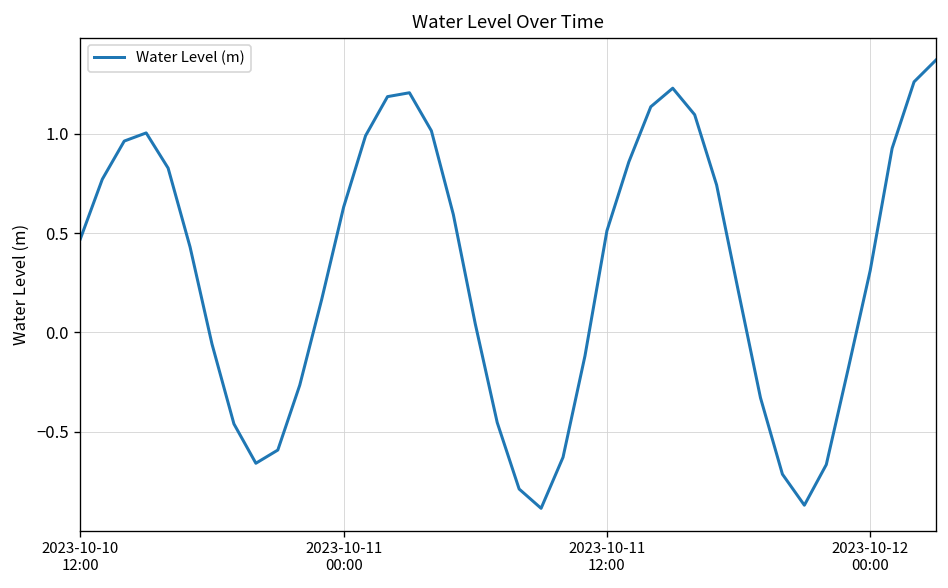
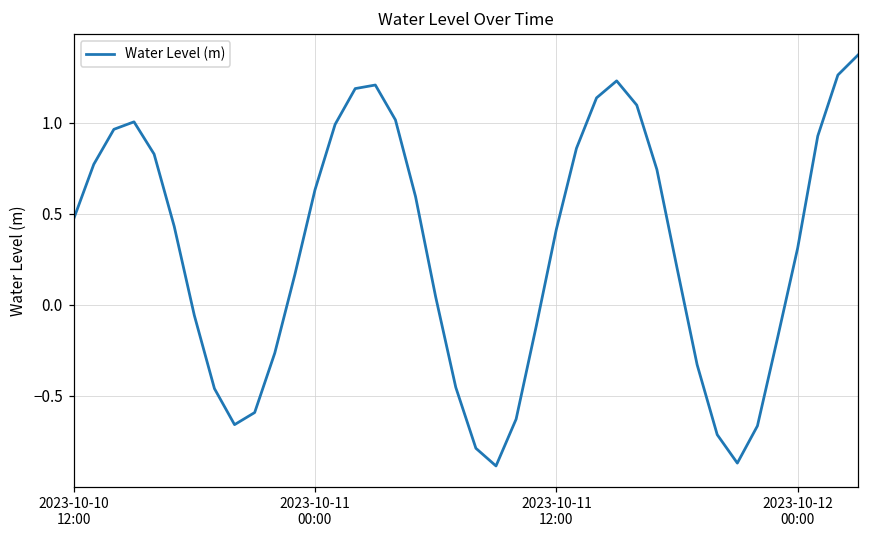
2023-10-11 12:00: 0.51 -> 0.41
